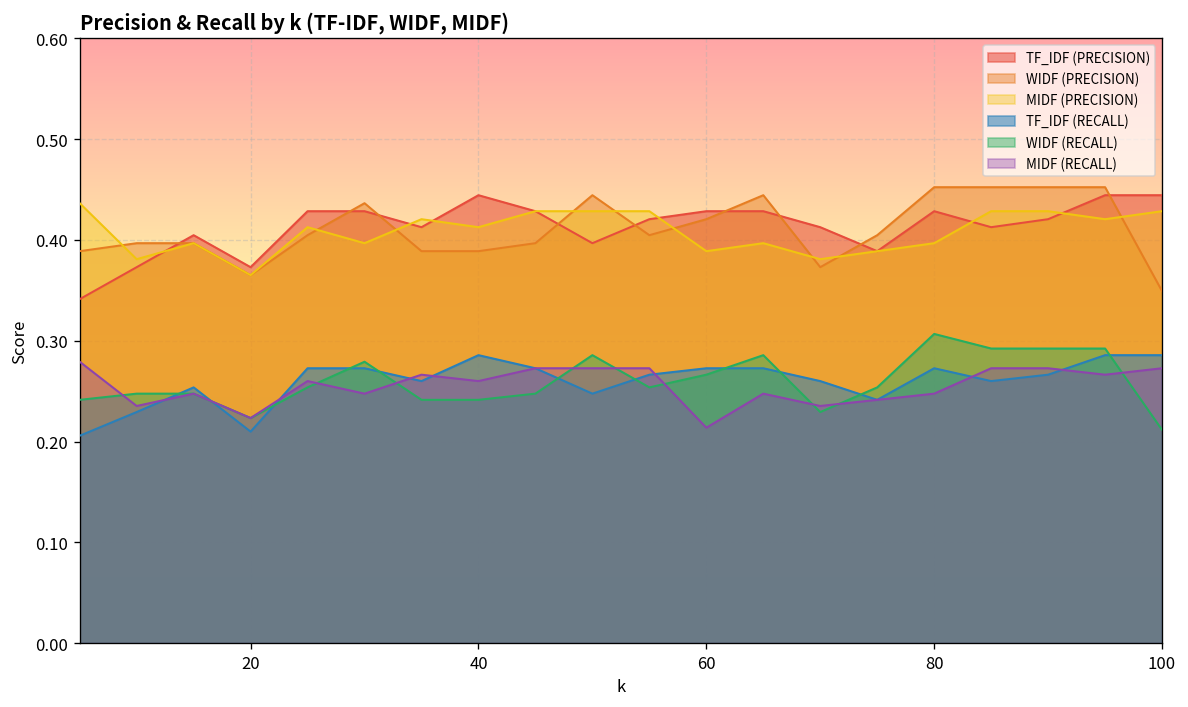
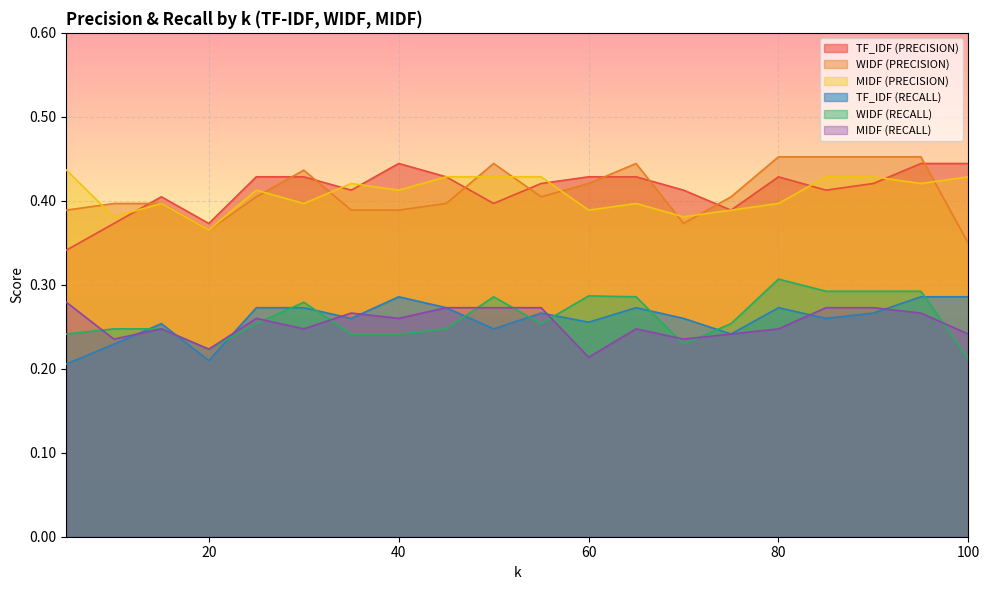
TF_IDF (RECALL), 60: 0.27 -> 0.26
WIDF (RECALL), 60: 0.27 -> 0.29
MIDF (RECALL), 100: 0.27 -> 0.24
